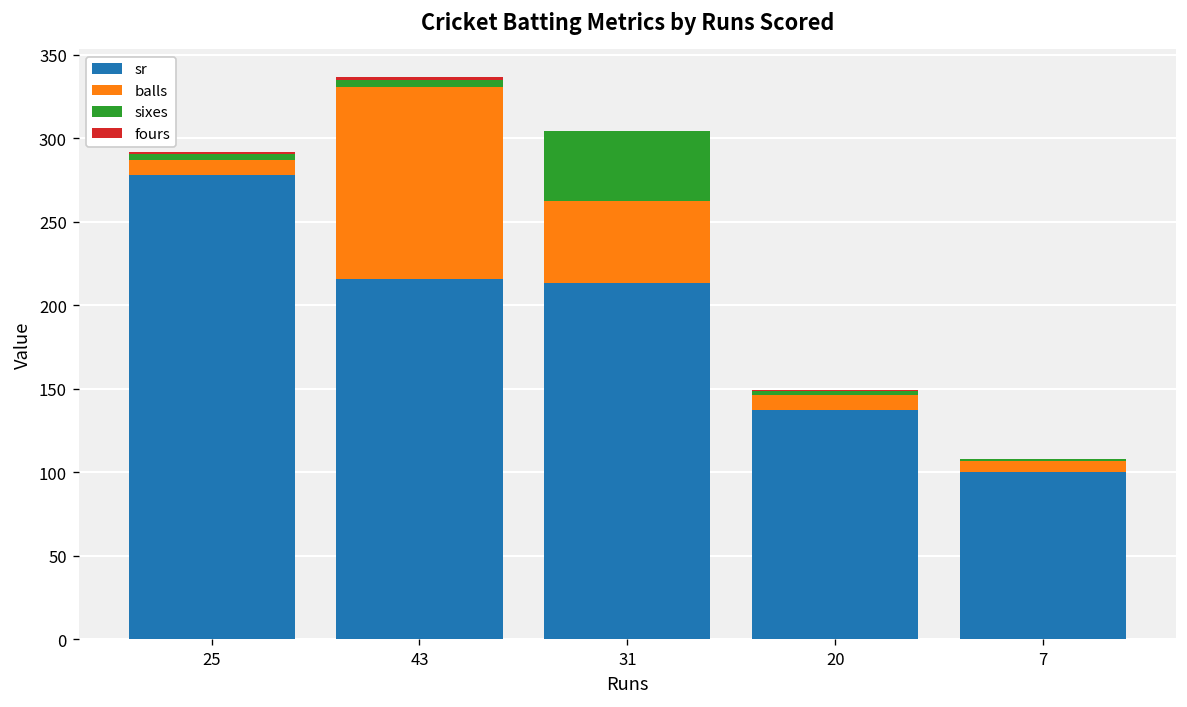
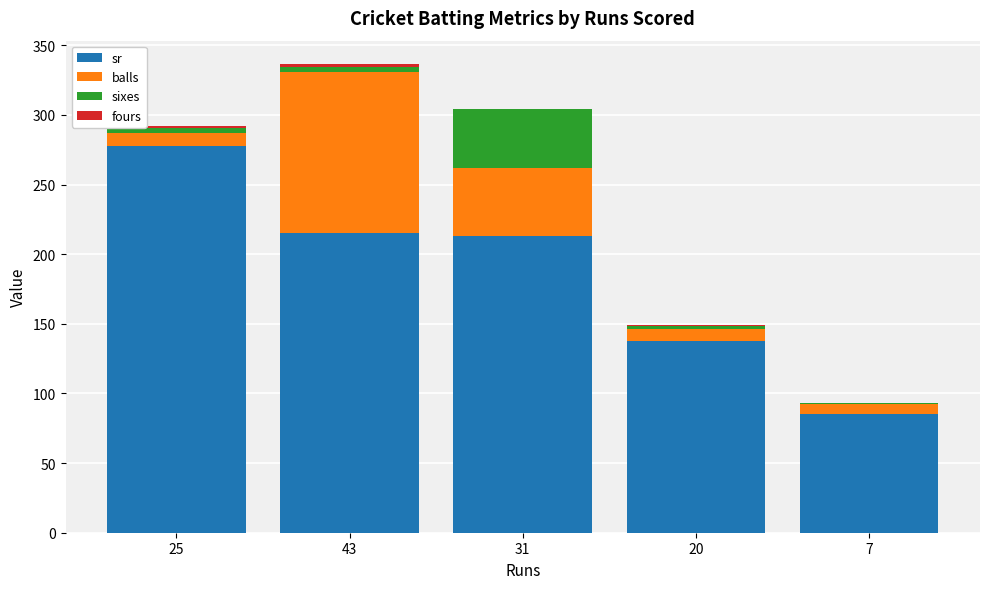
sr, 7: 100 -> 85
